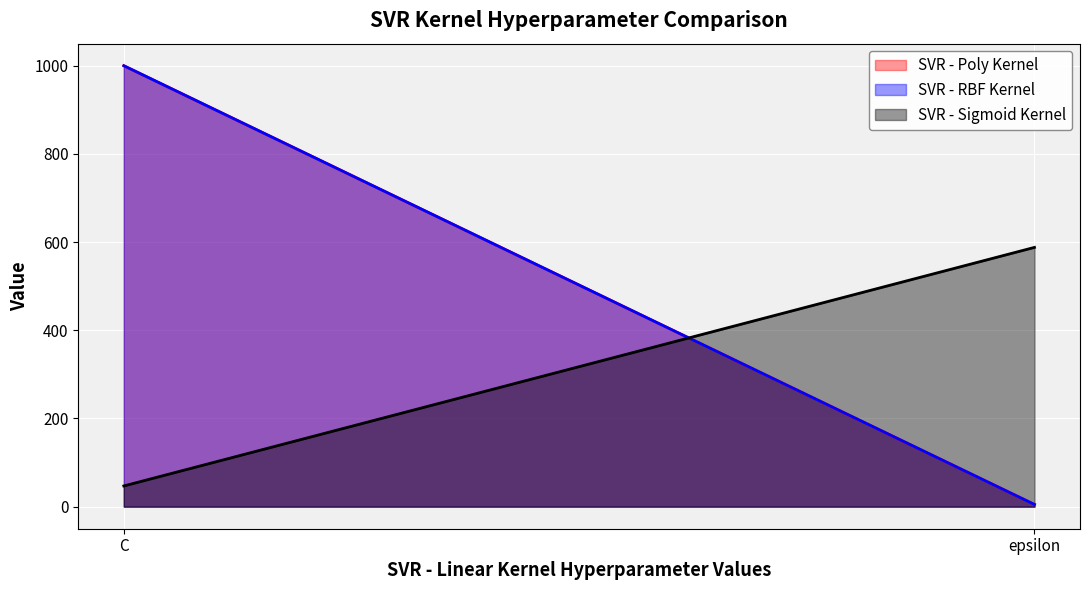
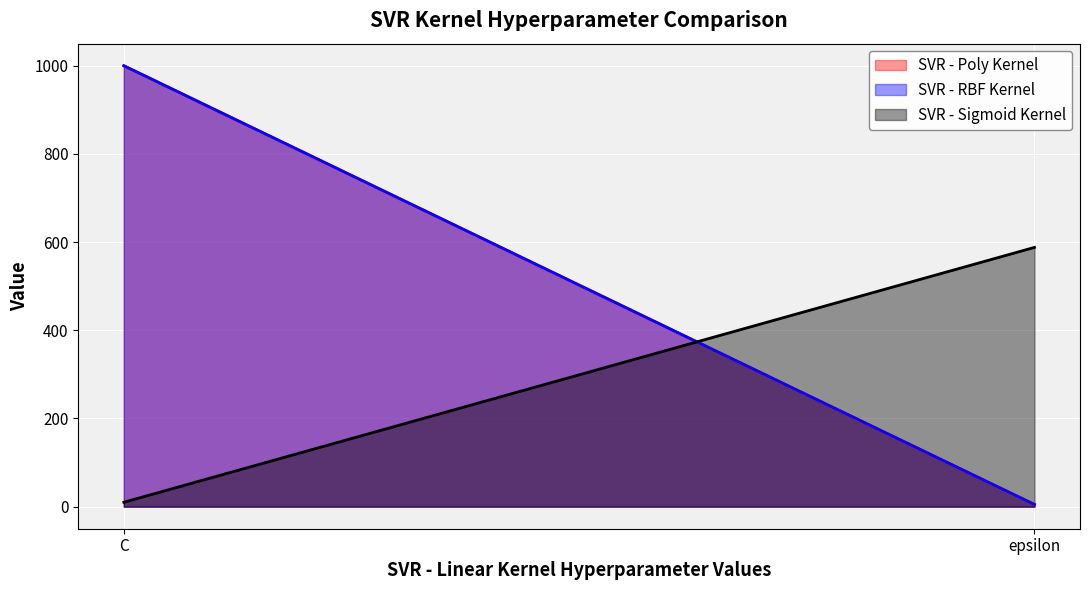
SVR - Sigmoid Kernel, C: 50 -> 10
